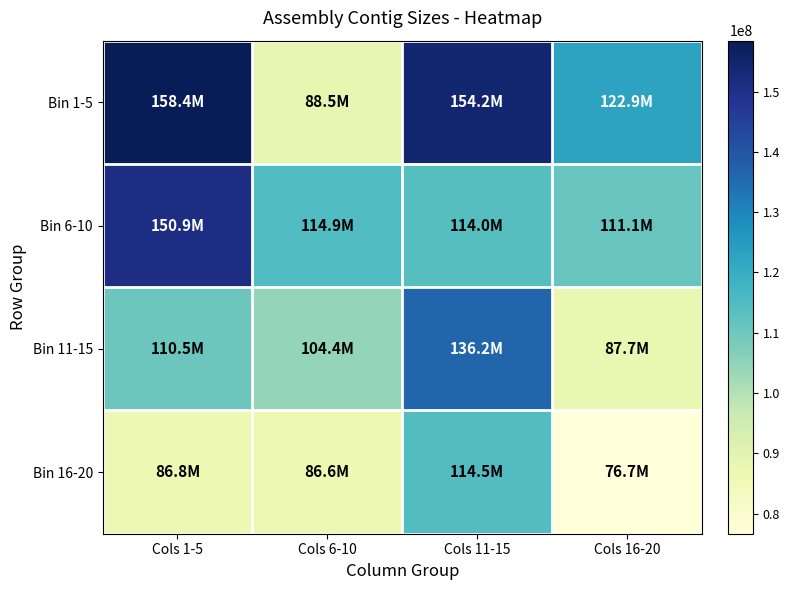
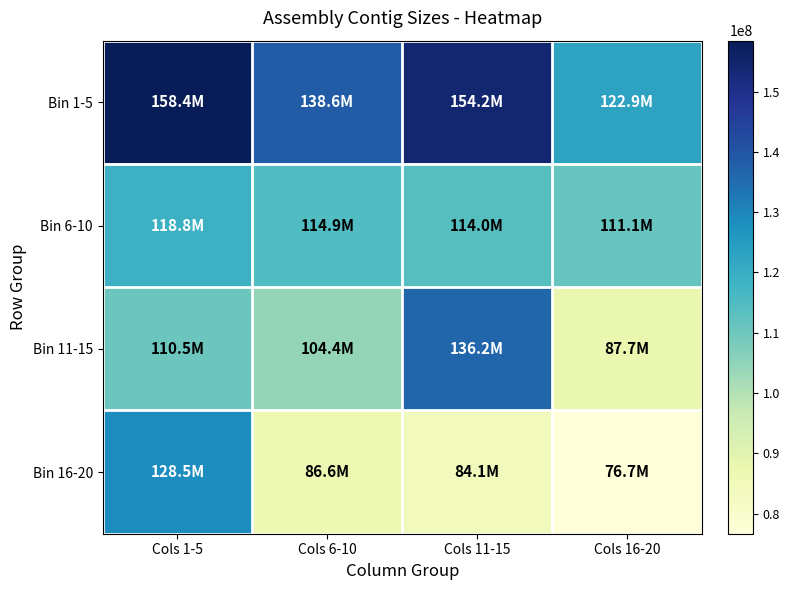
Bin 1-5, Cols 6-10: 88.5M -> 138.6M
Bin 6-10, Cols 1-5: 150.9M -> 118.8M
Bin 16-20, Cols 1-5: 86.8M -> 128.5M
Bin 16-20, Cols 11-15: 114.5M -> 84.1M
